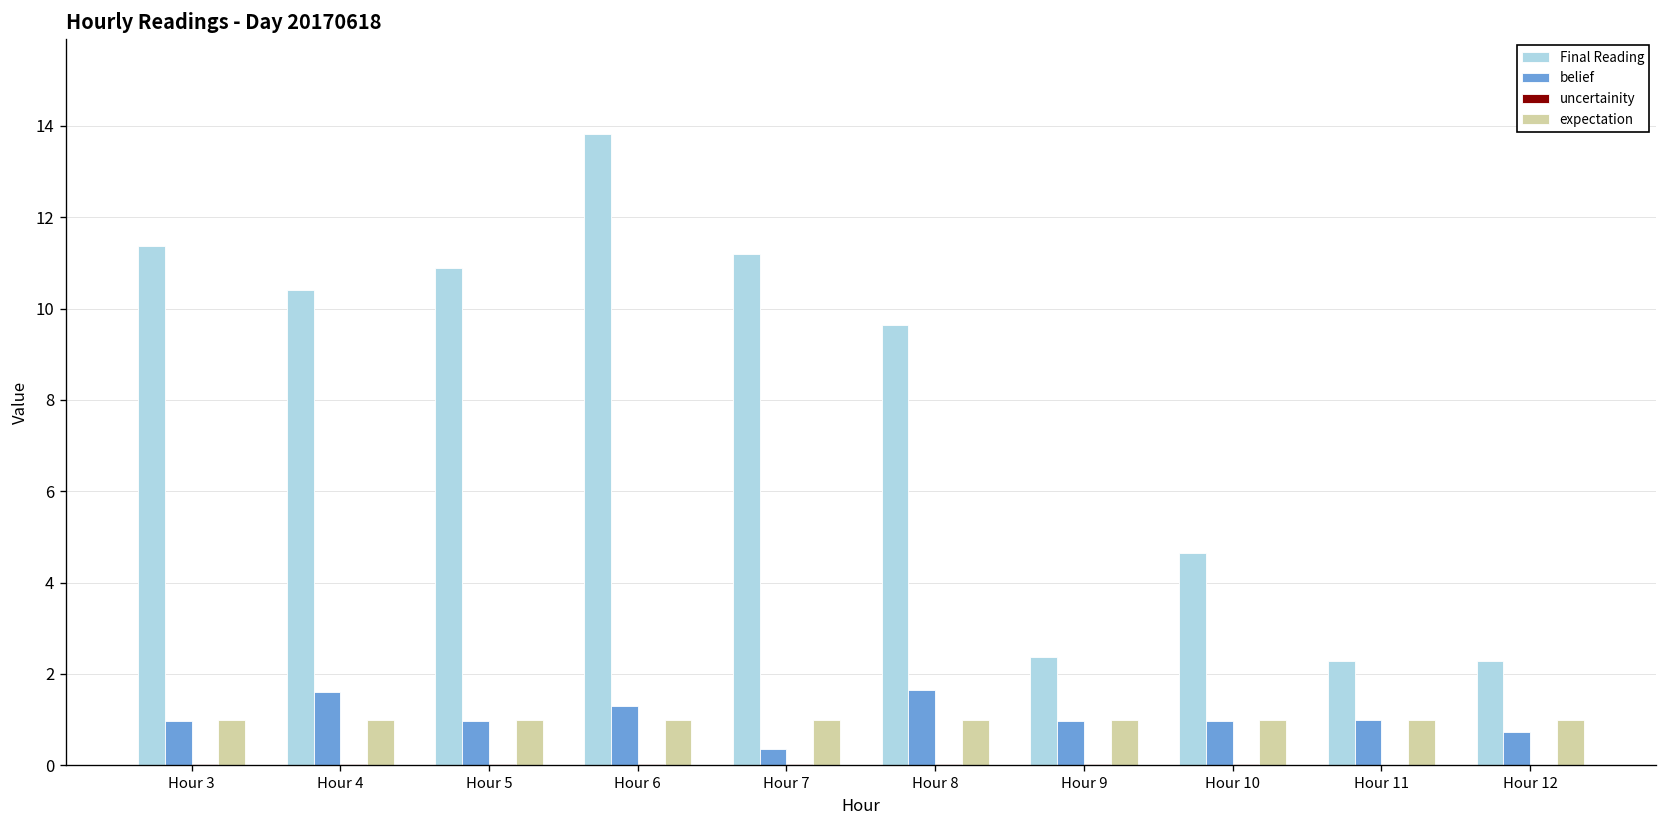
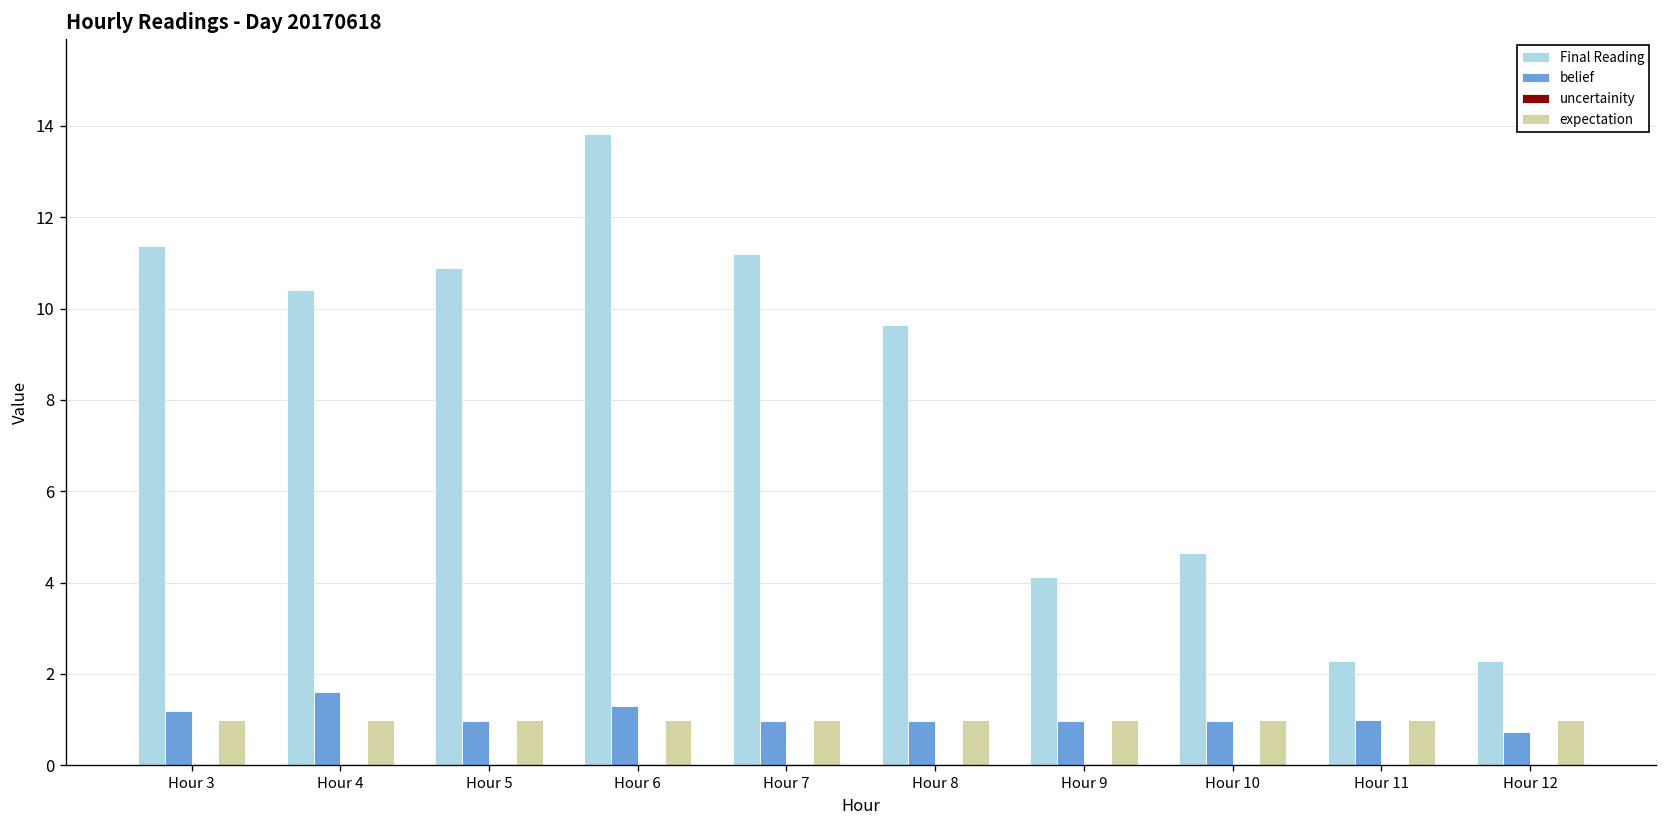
belief, Hour 3: 1.0 -> 1.2
belief, Hour 7: 0.3 -> 1.0
belief, Hour 8: 1.7 -> 1.0
Final Reading, Hour 9: 2.4 -> 4.1
